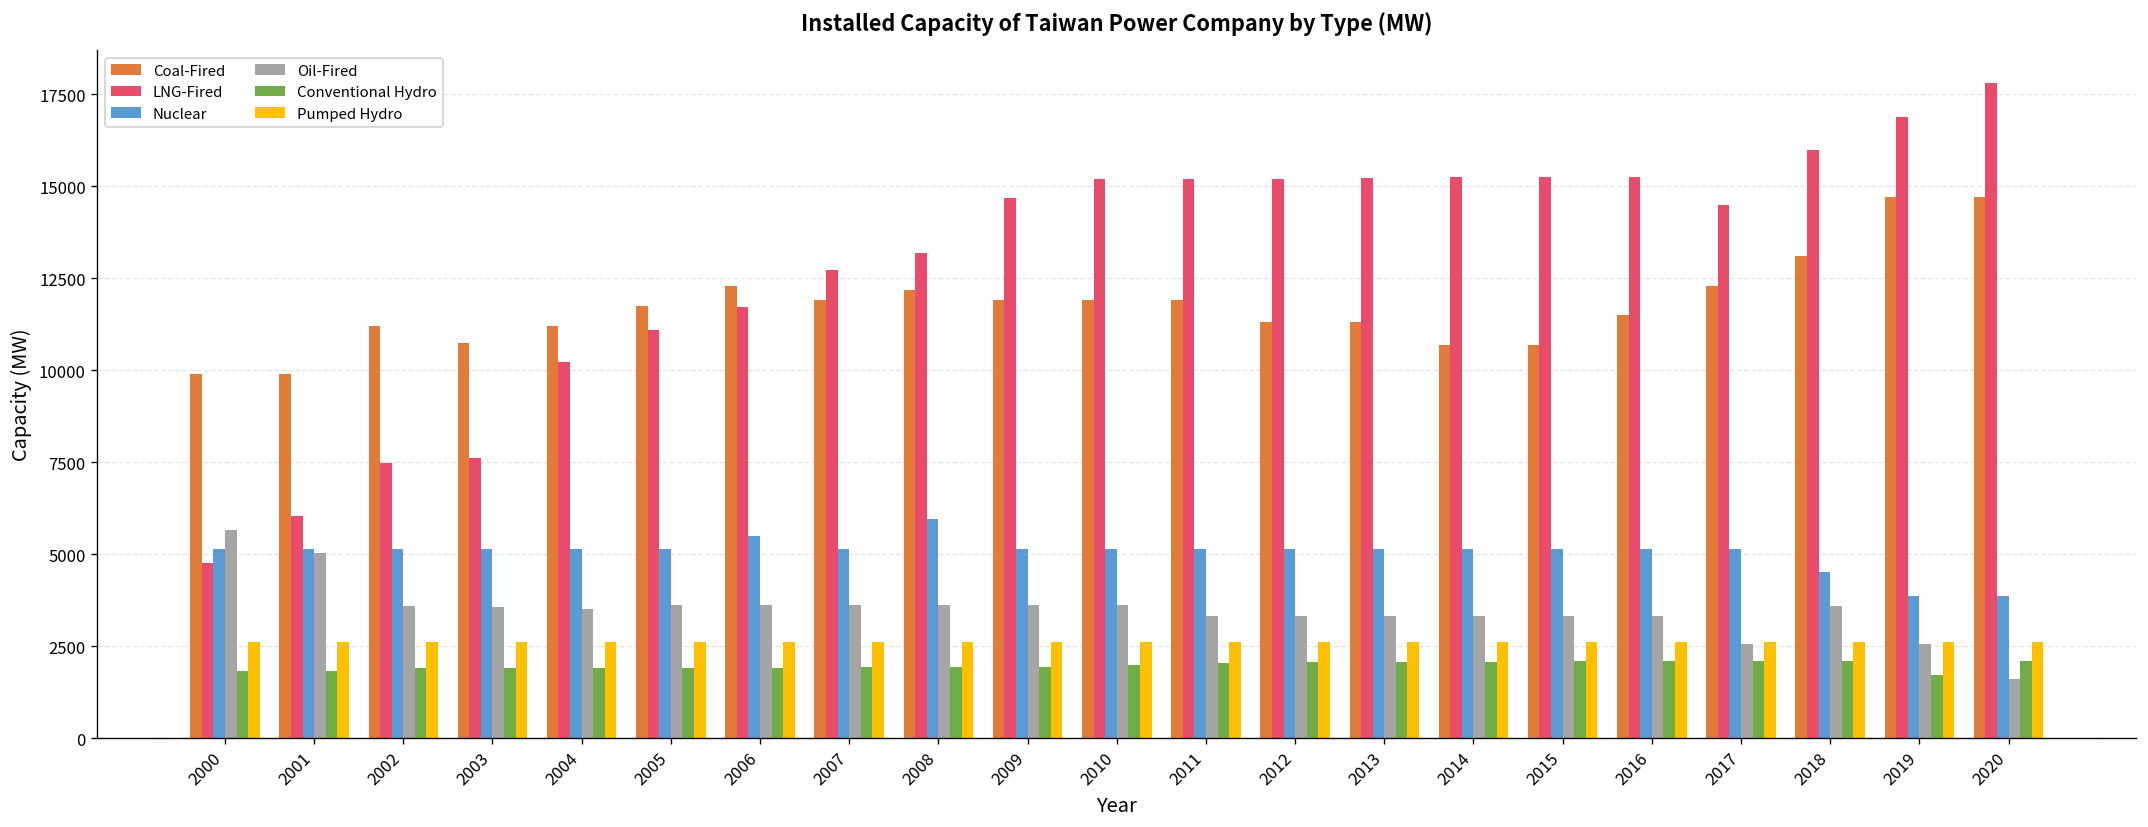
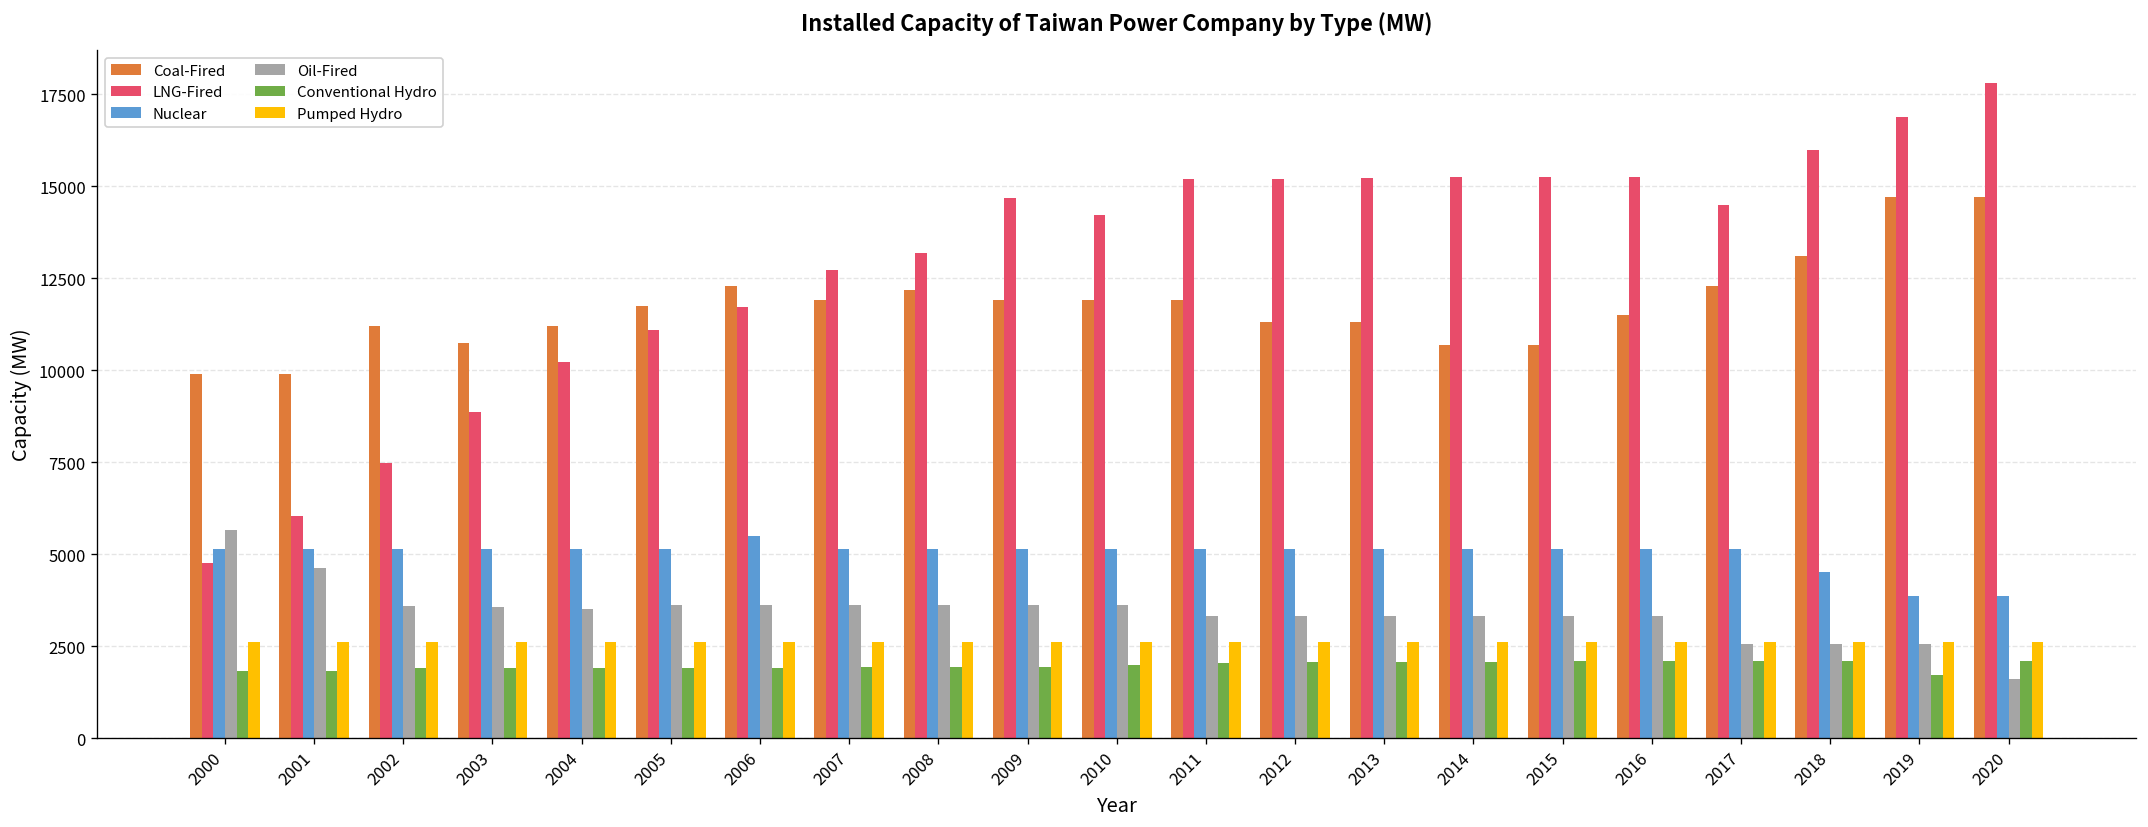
Oil-Fired, 2001: 5000 -> 4600
LNG-Fired, 2003: 7600 -> 8900
Nuclear, 2008: 6000 -> 5100
LNG-Fired, 2010: 15200 -> 14200
Oil-Fired, 2018: 3600 -> 2600
